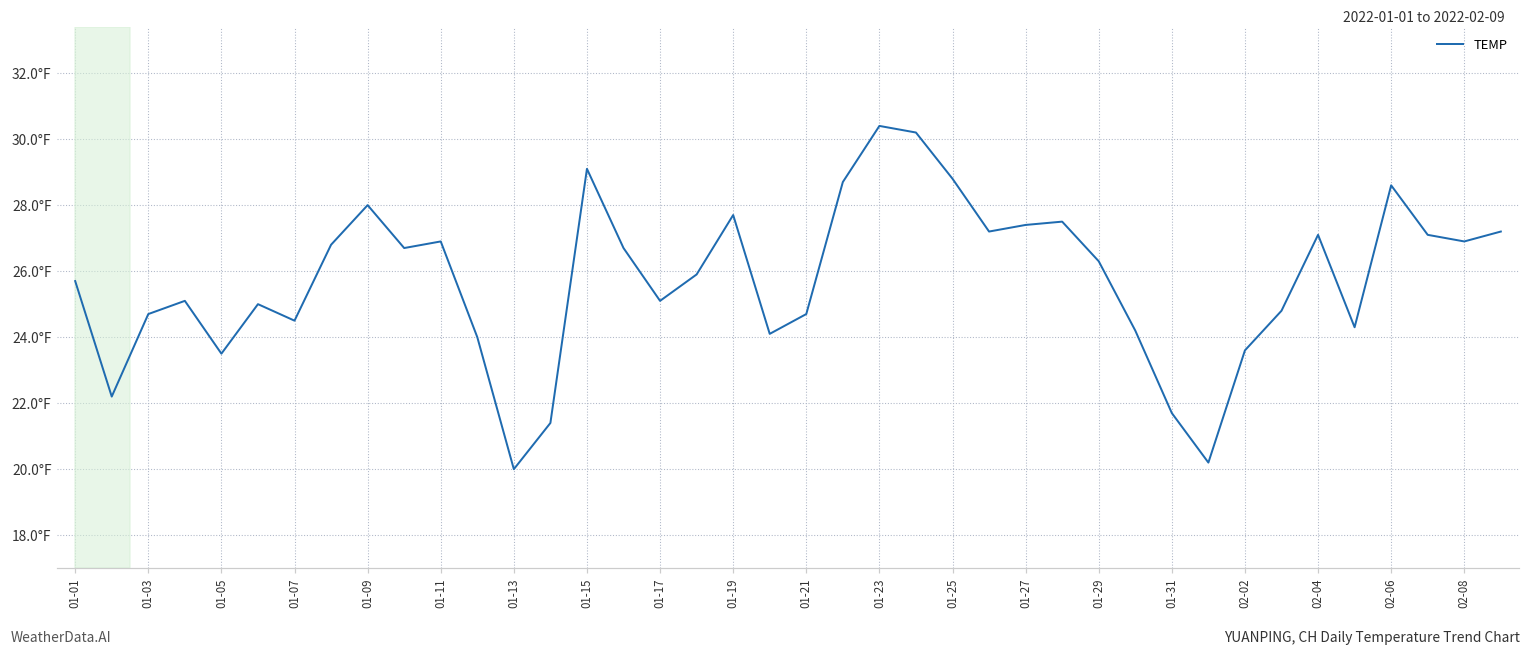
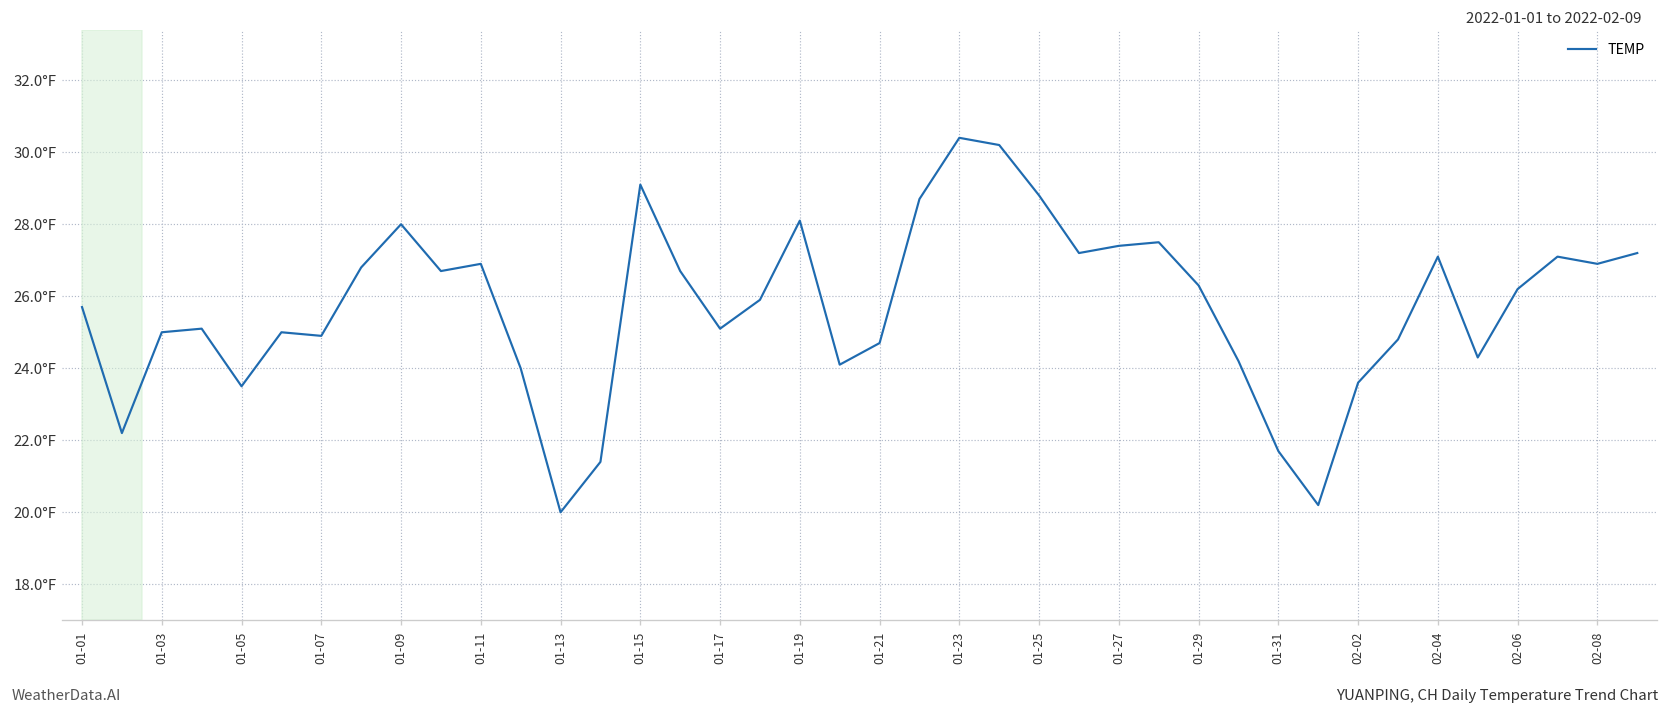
01-03: 24.7°F -> 25.0°F
01-07: 24.5°F -> 24.9°F
01-19: 27.7°F -> 28.1°F
02-06: 28.6°F -> 26.2°F
